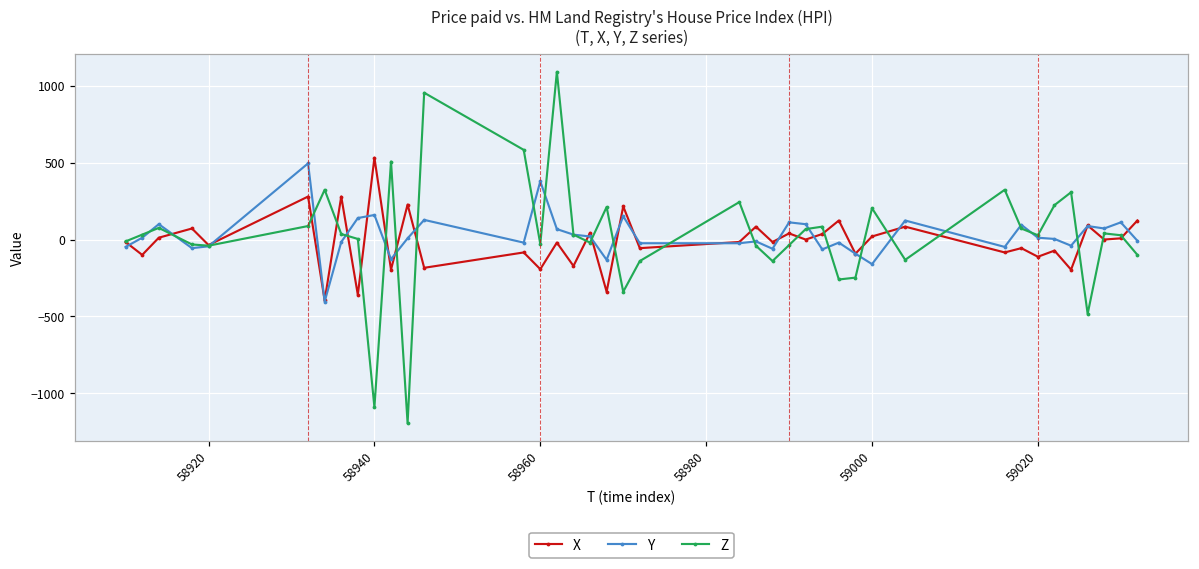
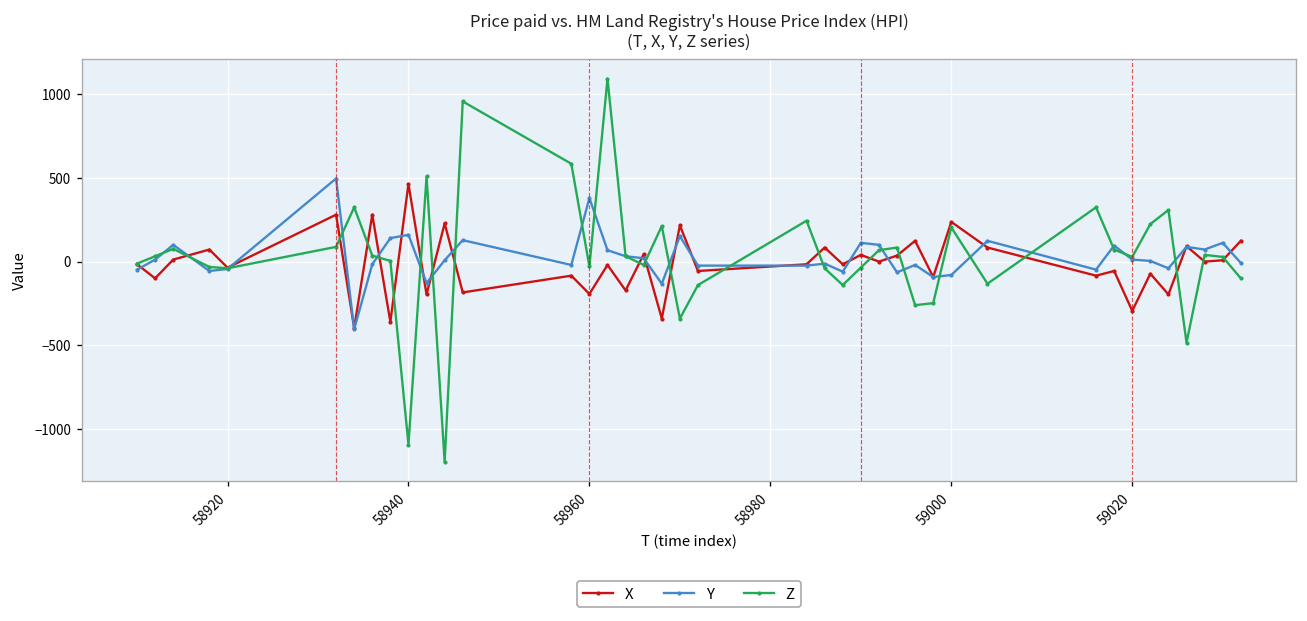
X, 58940: 530 -> 460
X, 59000: 20 -> 240
Y, 59000: -160 -> -80
X, 59020: -110 -> -290
